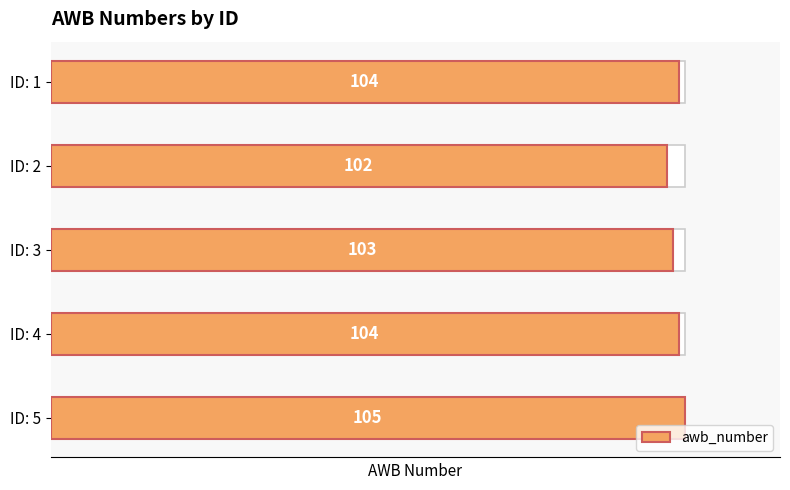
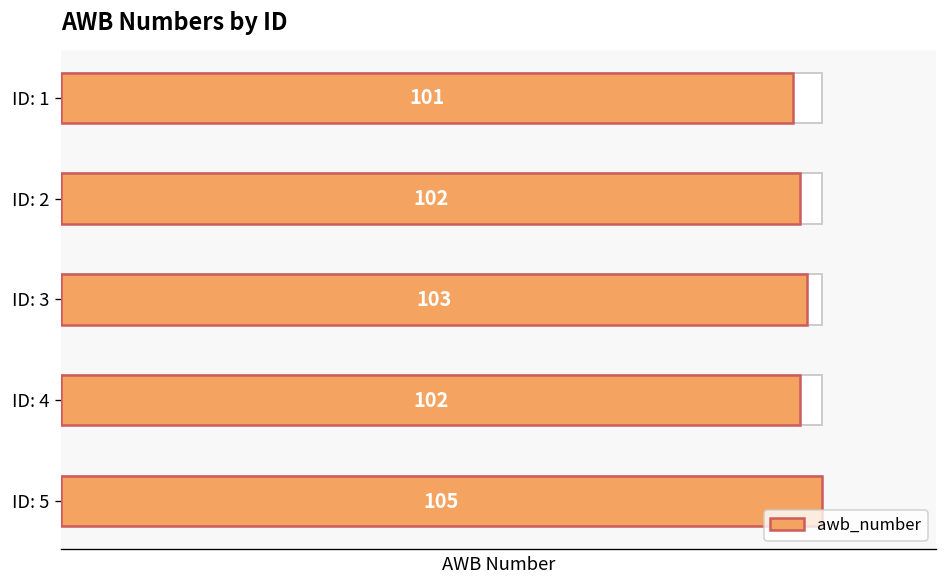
awb_number, ID: 1: 104 -> 101
awb_number, ID: 4: 104 -> 102
